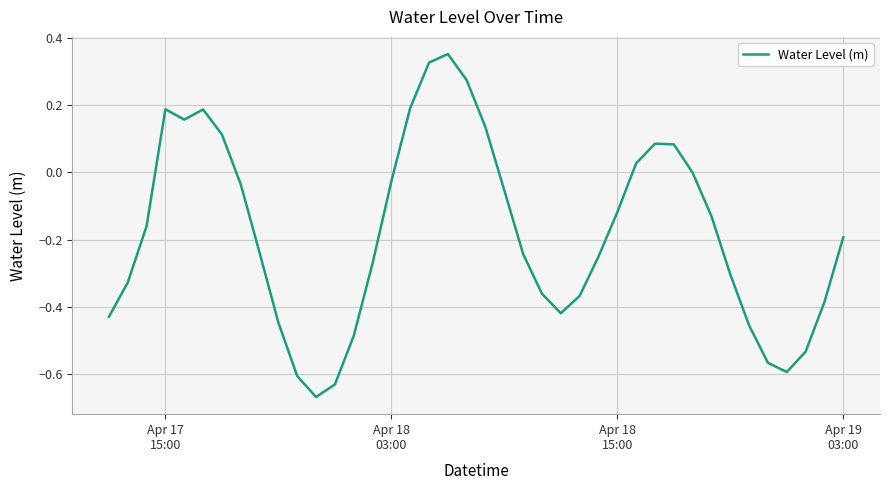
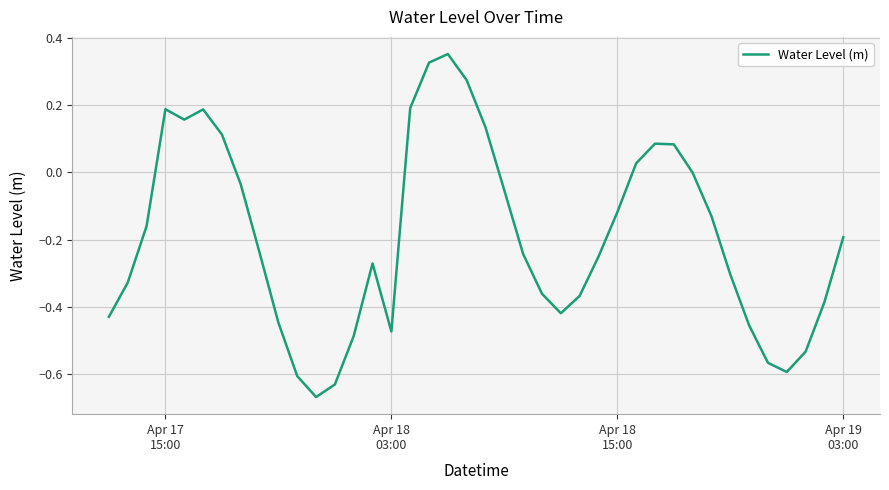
Apr 18 03:00: -0.03 -> -0.47
